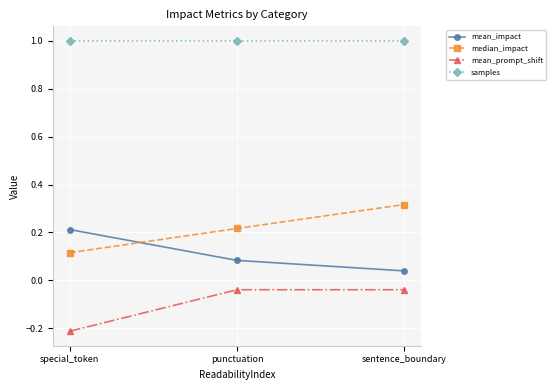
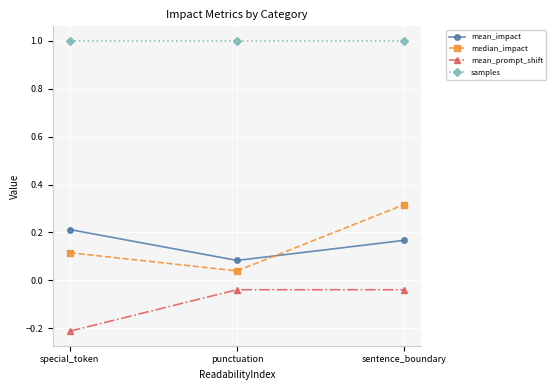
median_impact, punctuation: 0.22 -> 0.04
mean_impact, sentence_boundary: 0.04 -> 0.17
